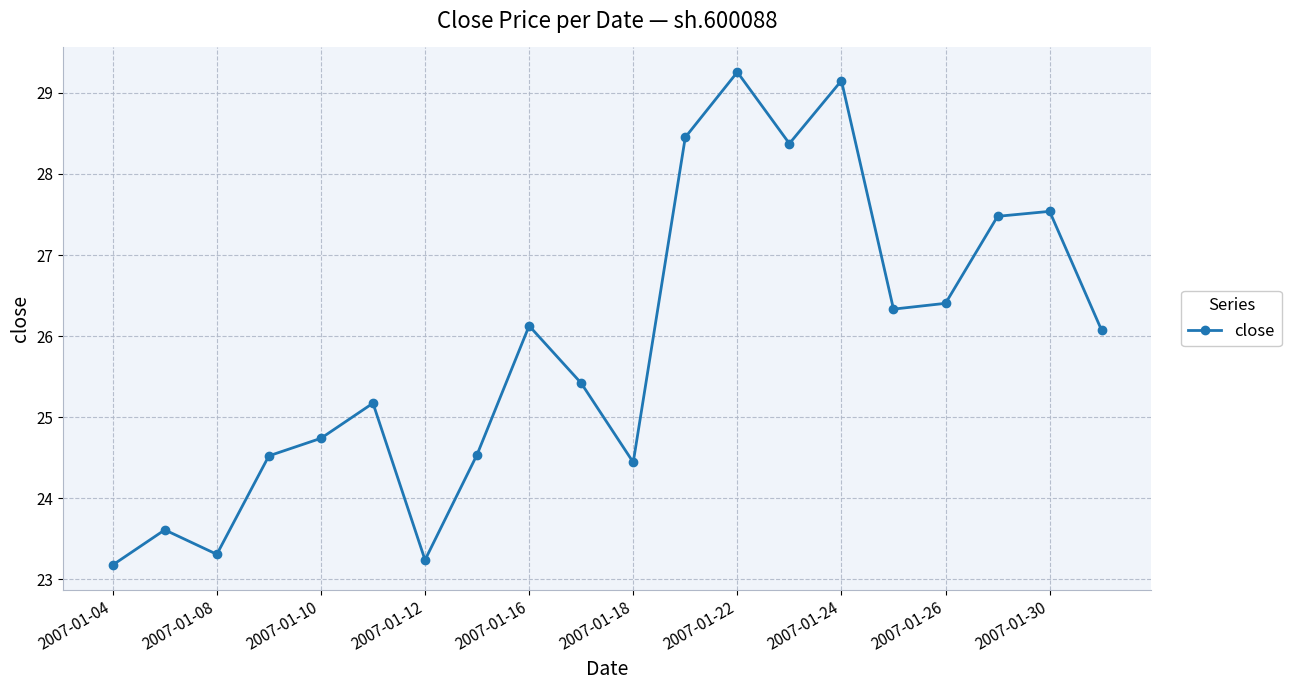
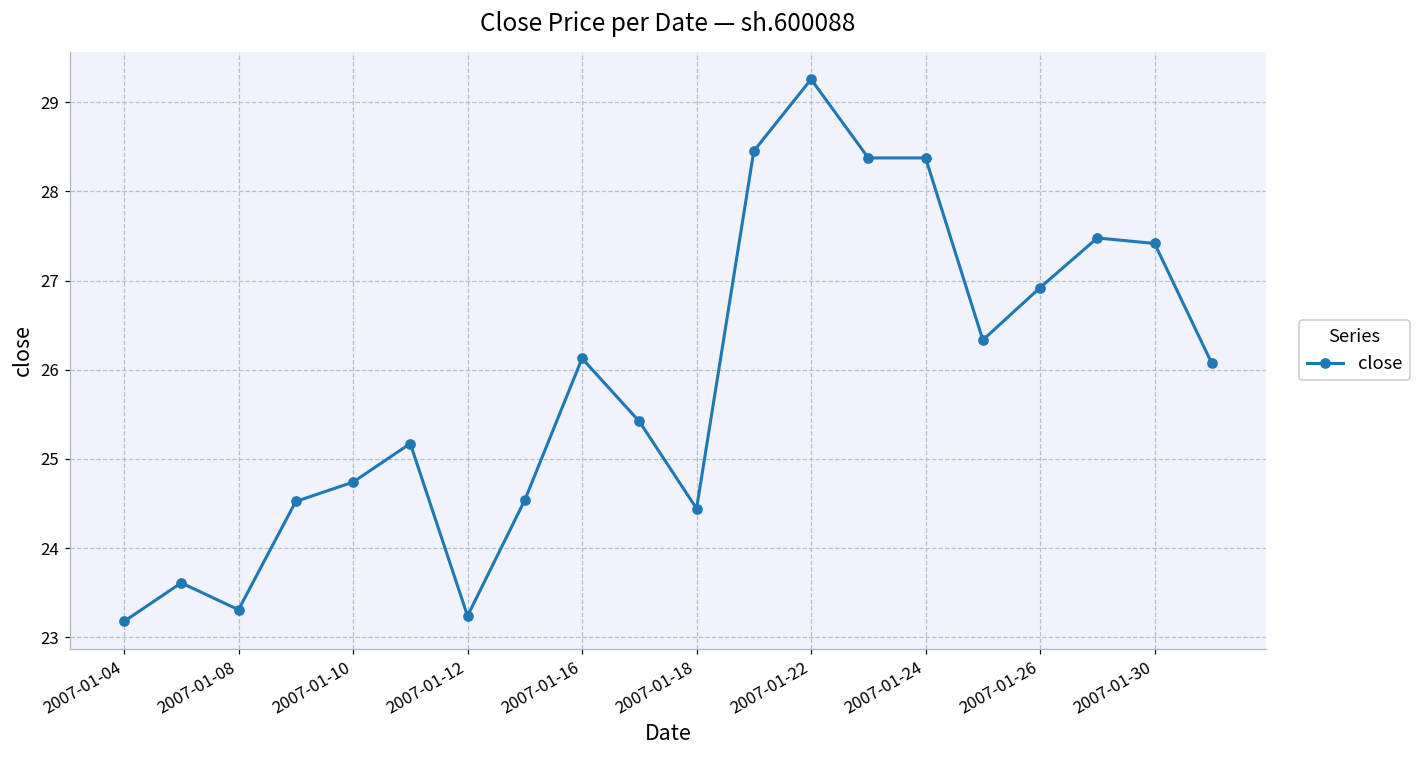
2007-01-24: 29.2 -> 28.4
2007-01-26: 26.4 -> 26.9
2007-01-30: 27.5 -> 27.4
